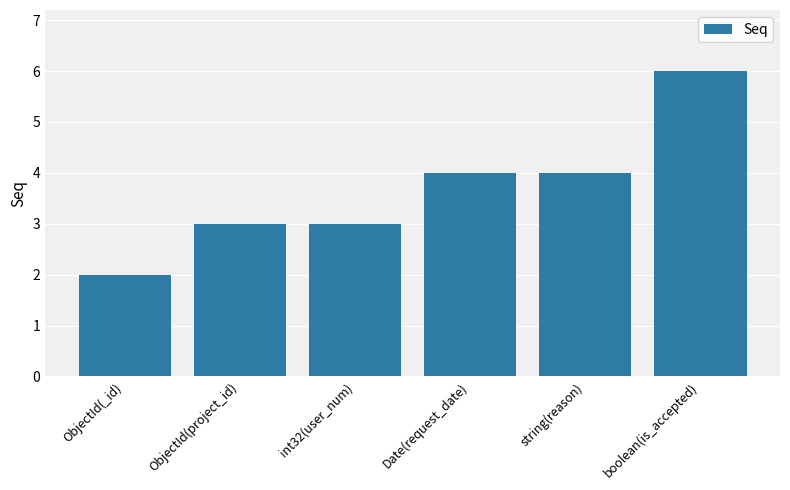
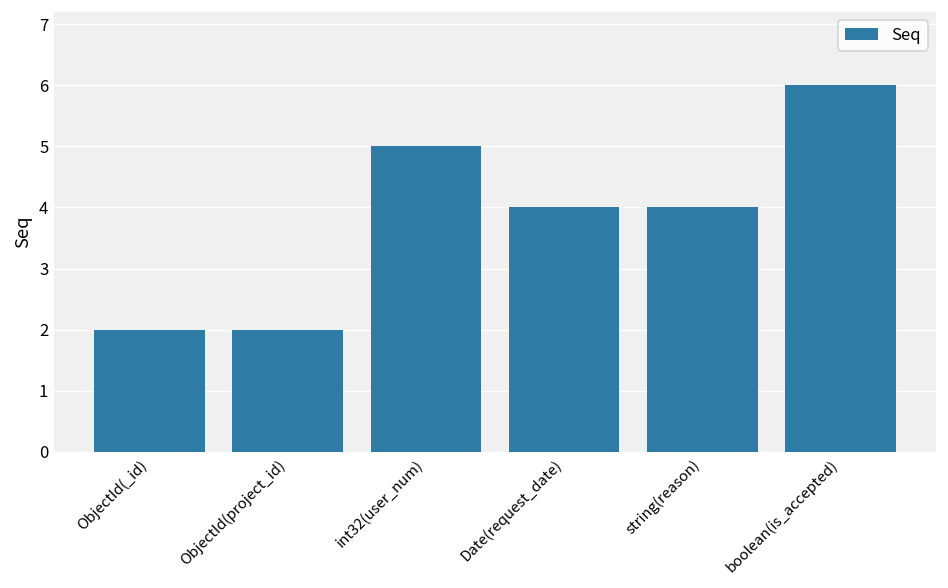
ObjectId(project_id): 3 -> 2
int32(user_num): 3 -> 5
